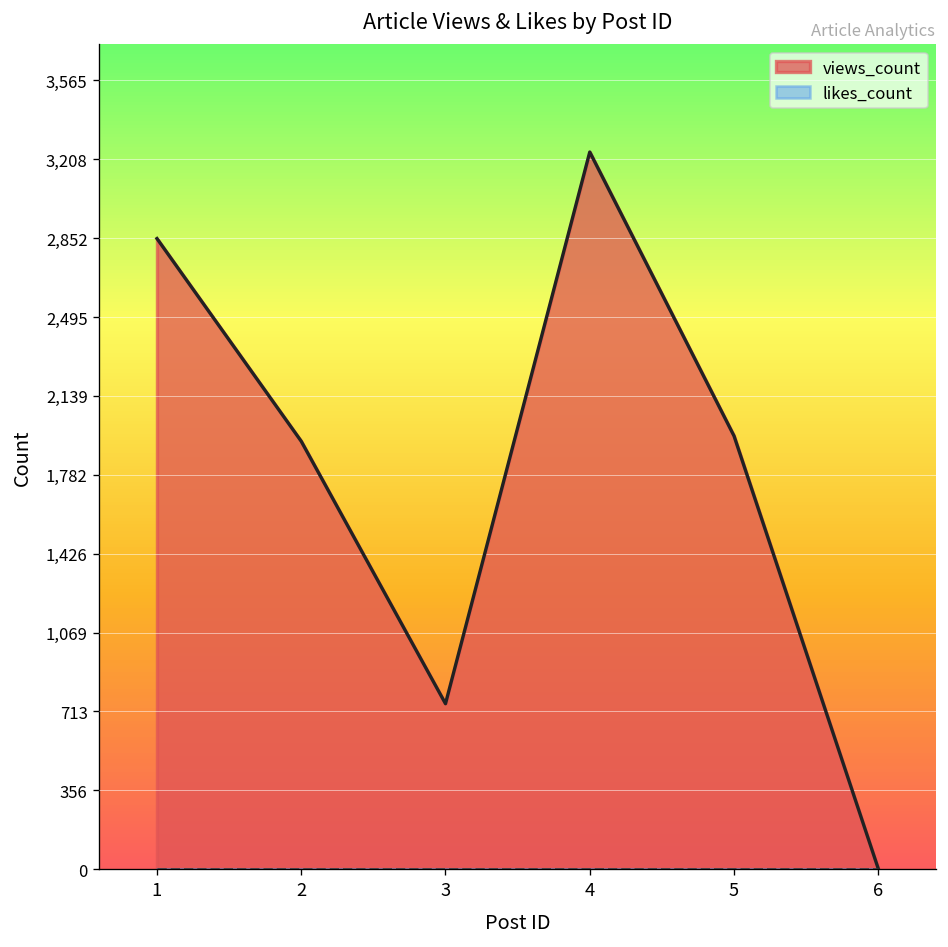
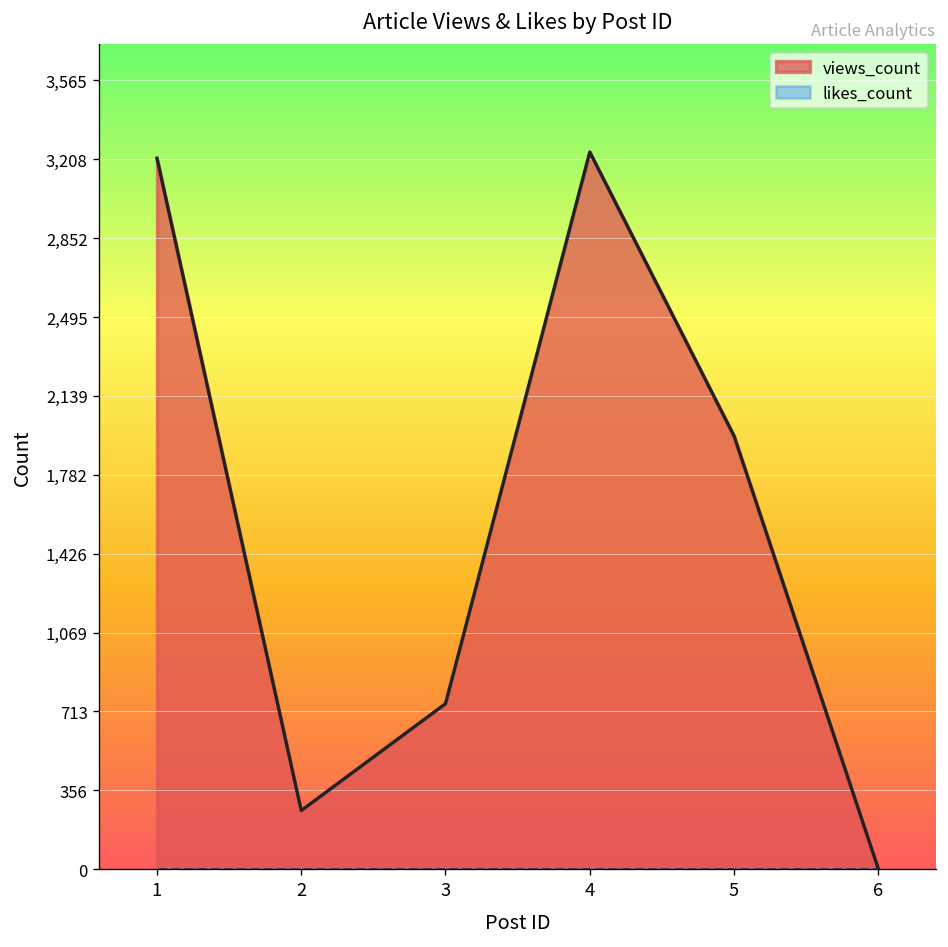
views_count, 1: 2,850 -> 3,210
views_count, 2: 1,930 -> 270
